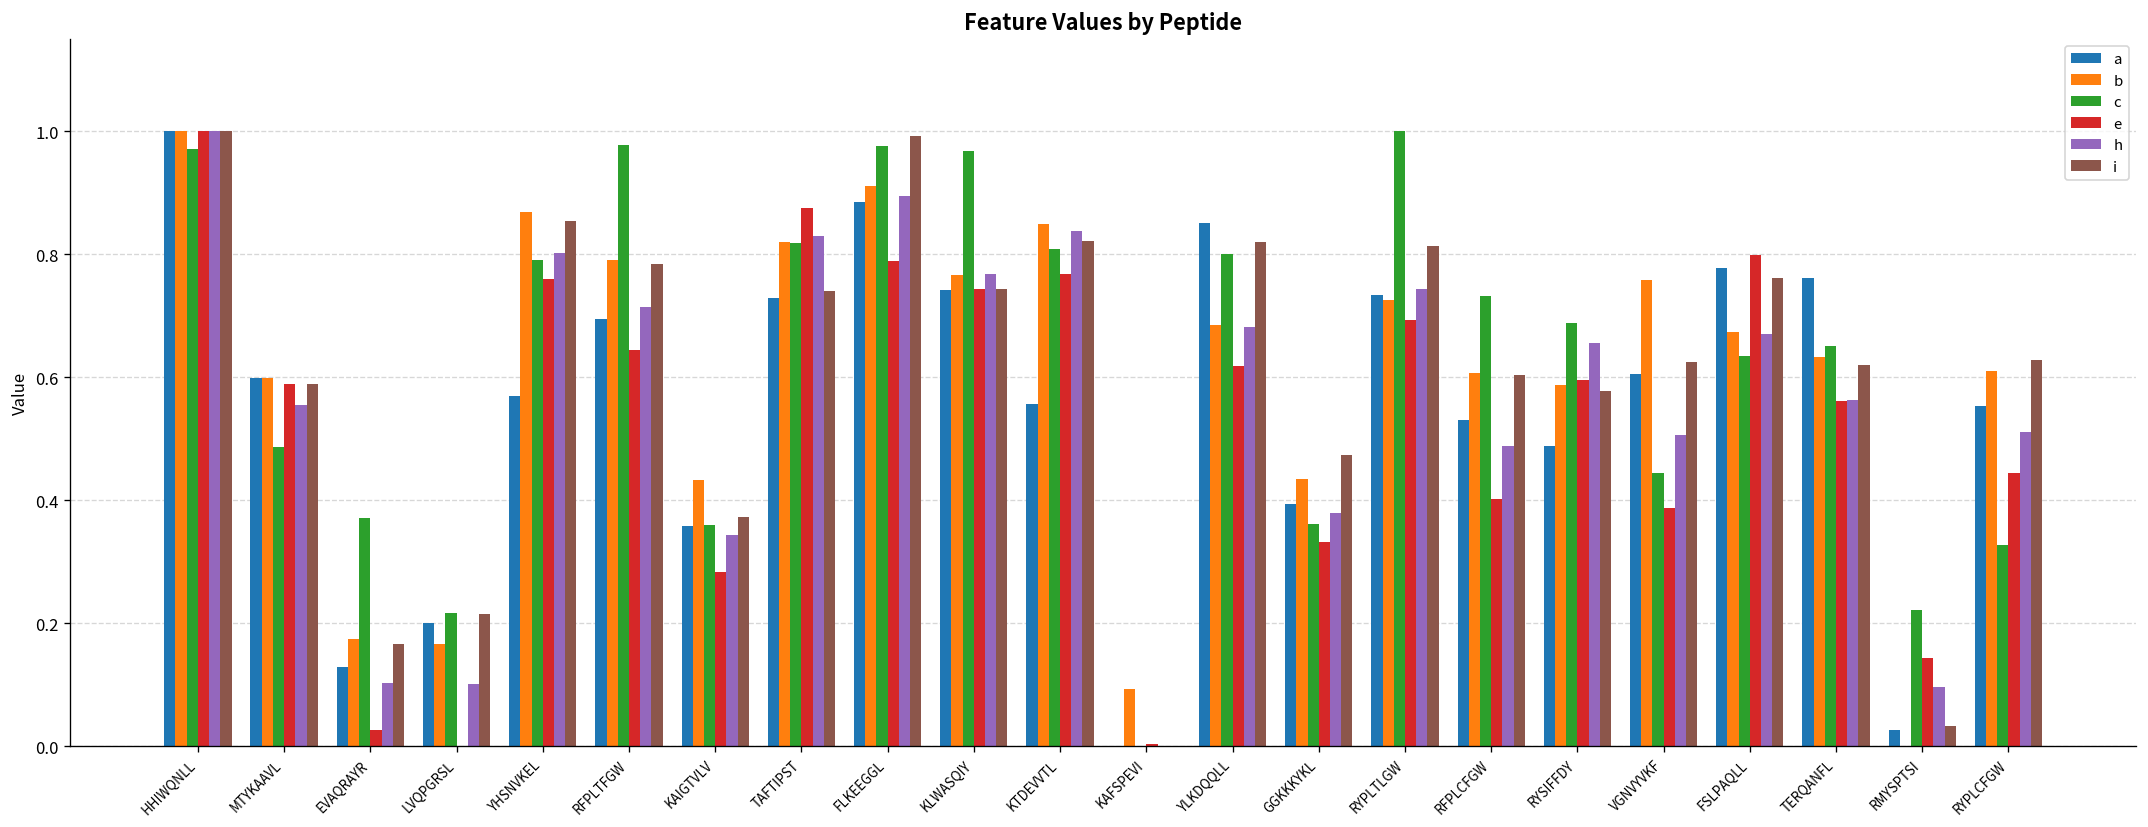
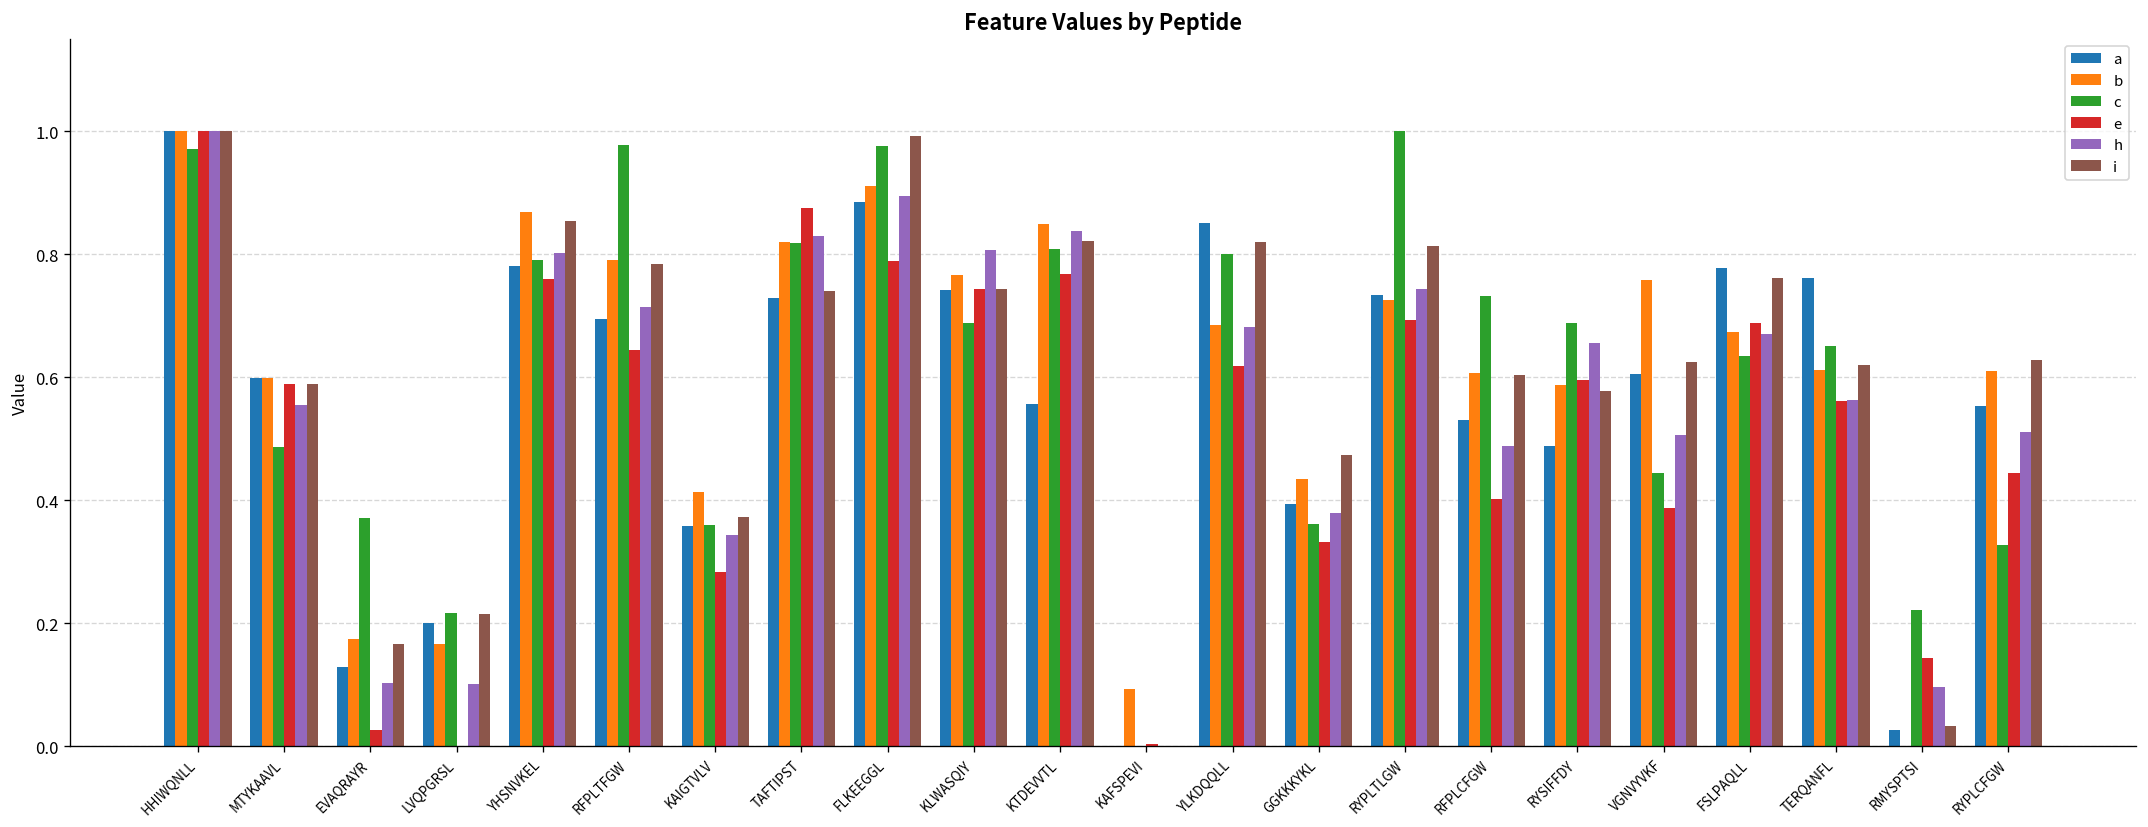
a, YHSNVKEL: 0.57 -> 0.78
b, KAIGTVLV: 0.43 -> 0.41
c, KLWASQIY: 0.97 -> 0.69
h, KLWASQIY: 0.77 -> 0.81
e, FSLPAQLL: 0.80 -> 0.69
b, TERQANFL: 0.63 -> 0.61
